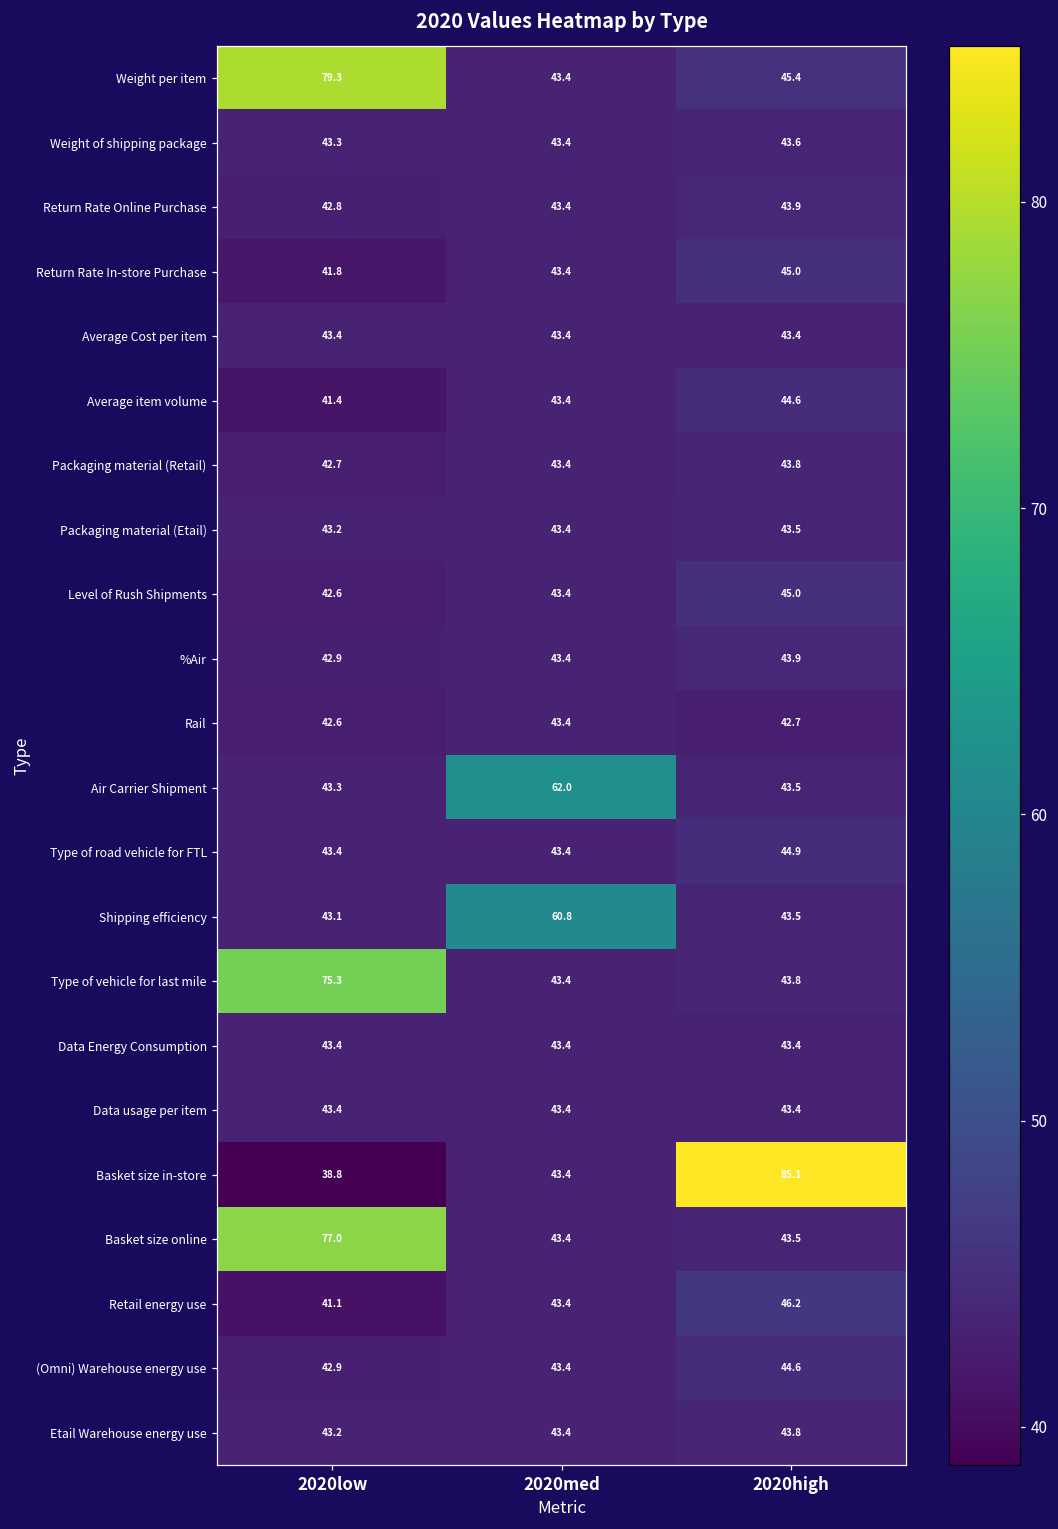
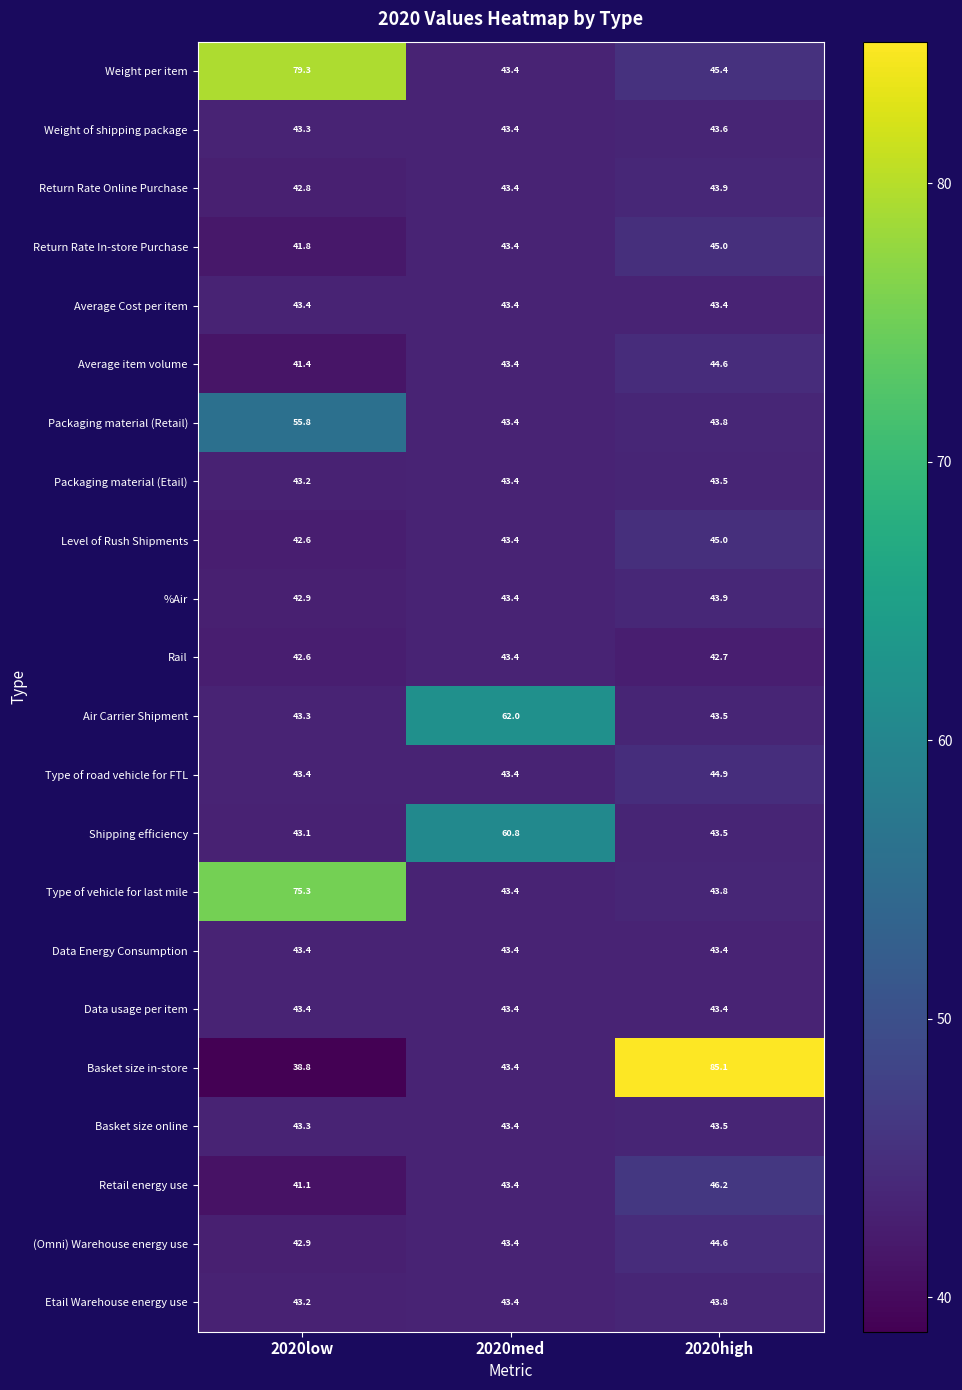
Packaging material (Retail), 2020low: 42.7 -> 55.8
Basket size online, 2020low: 77.0 -> 43.3
